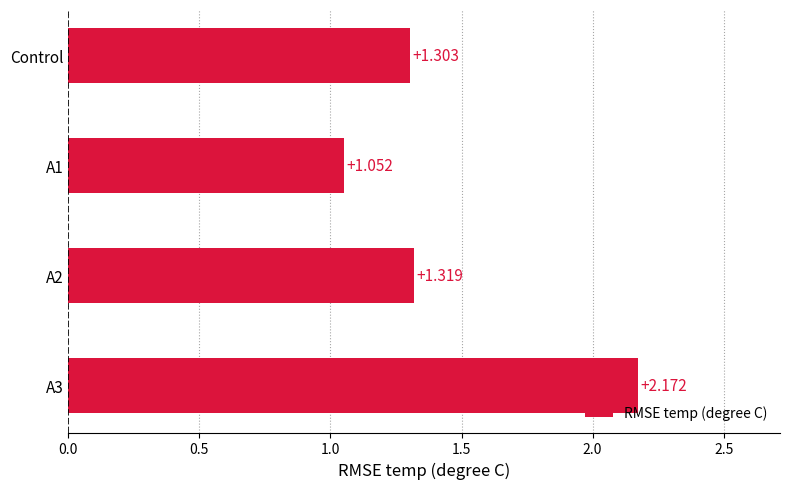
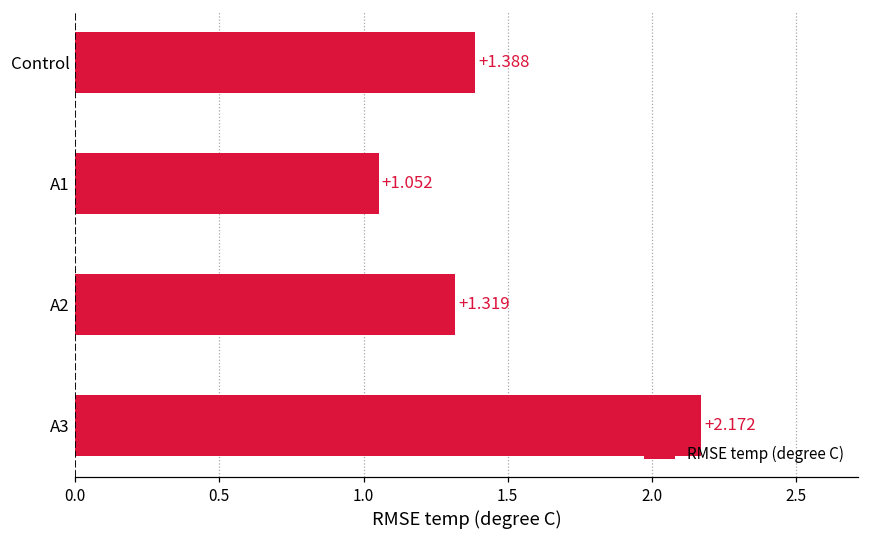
Control: +1.303 -> +1.388
